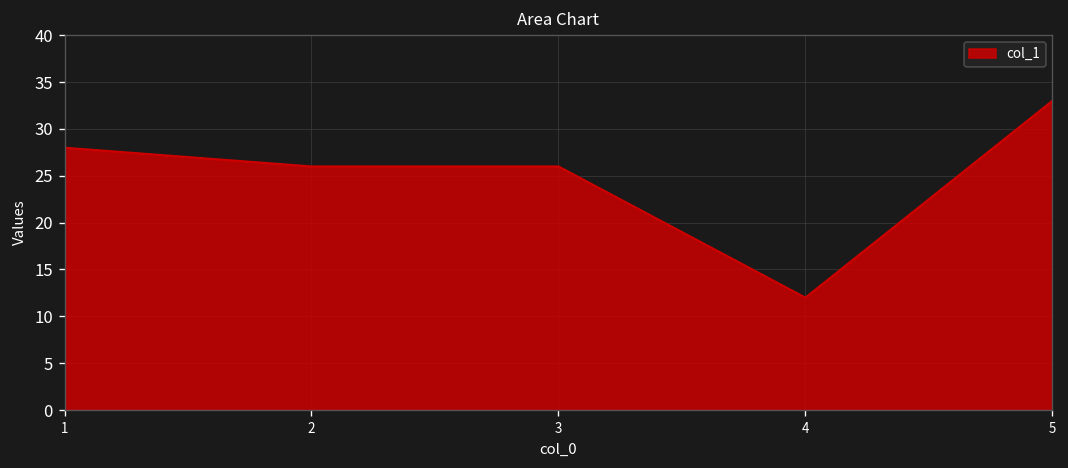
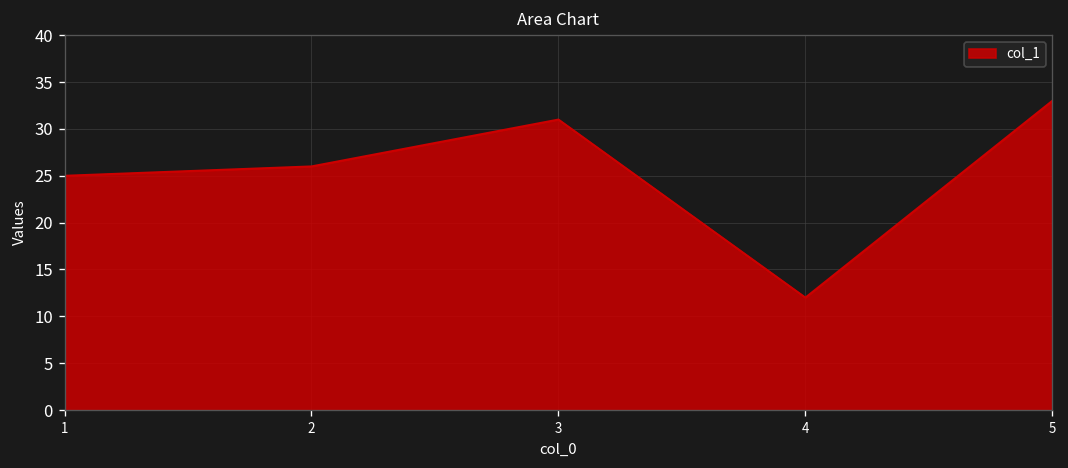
1: 28 -> 25
3: 26 -> 31
